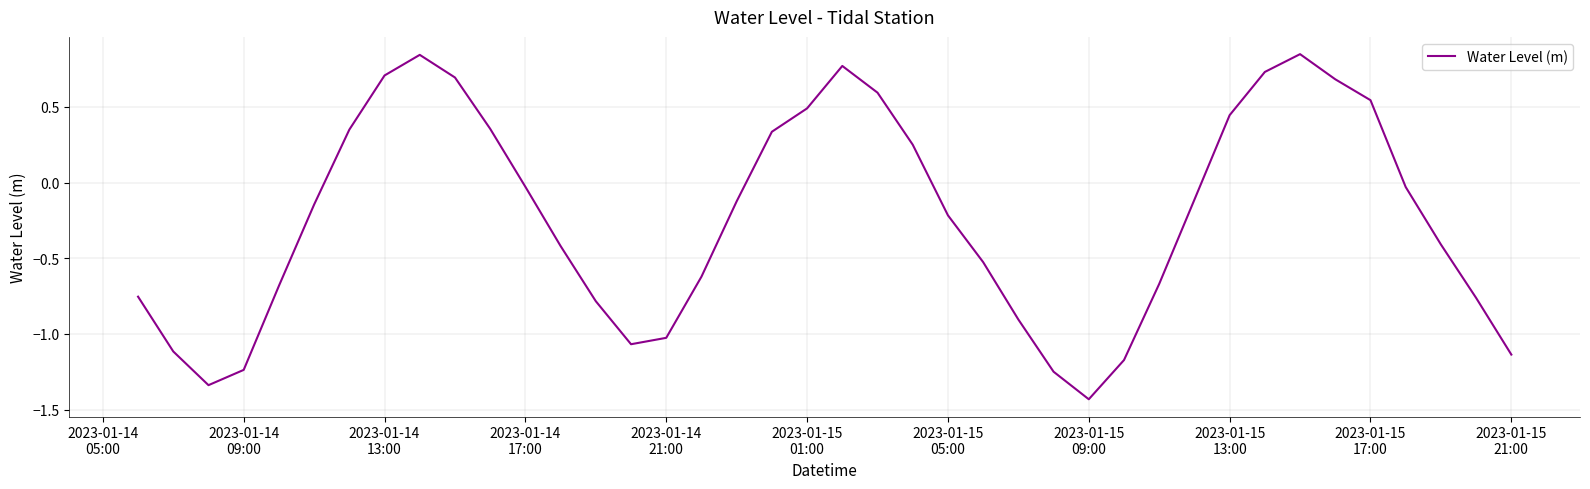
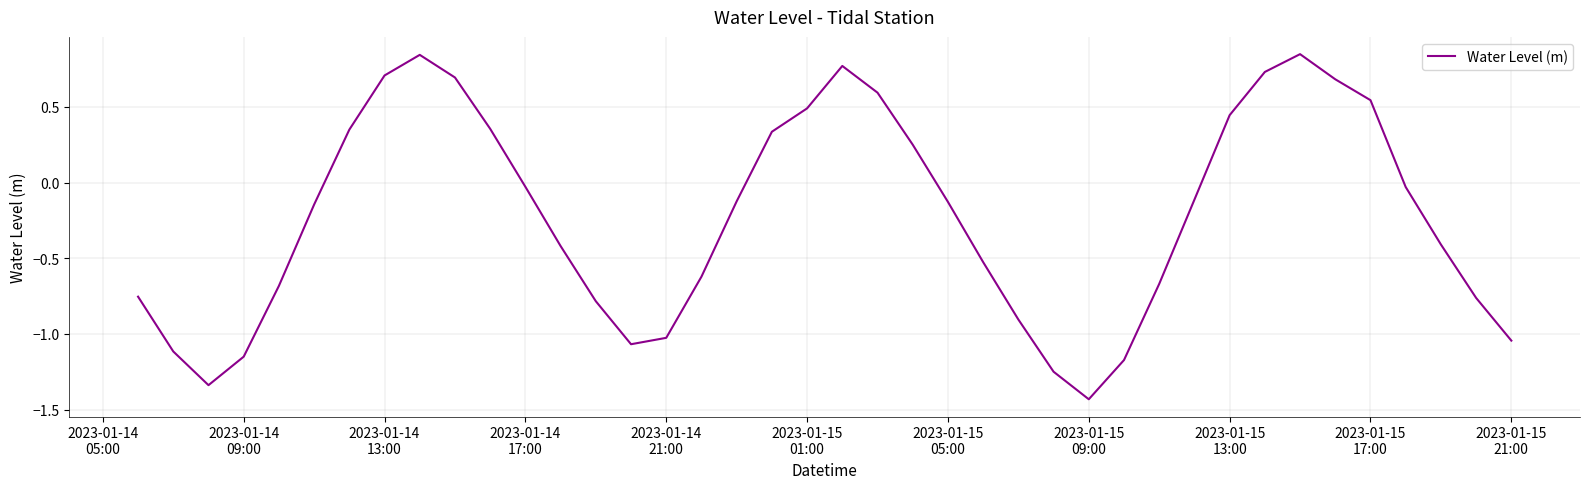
2023-01-14 09:00: -1.24 -> -1.15
2023-01-15 05:00: -0.22 -> -0.13
2023-01-15 21:00: -1.14 -> -1.04
